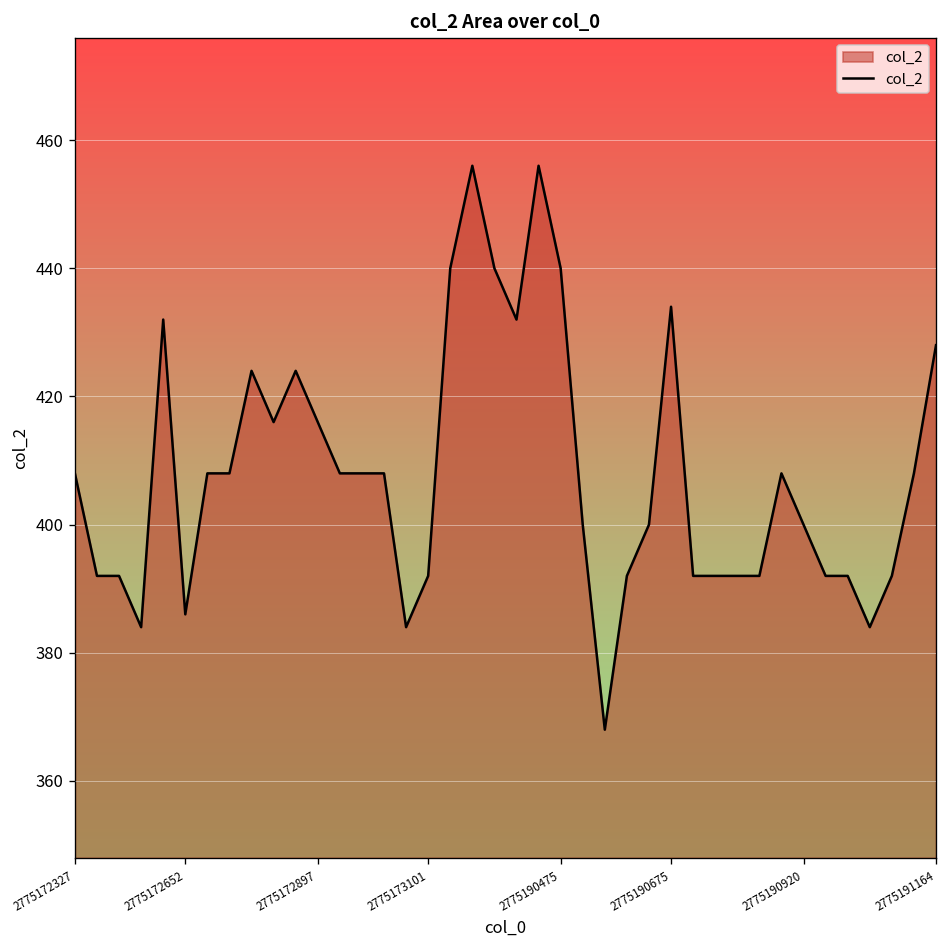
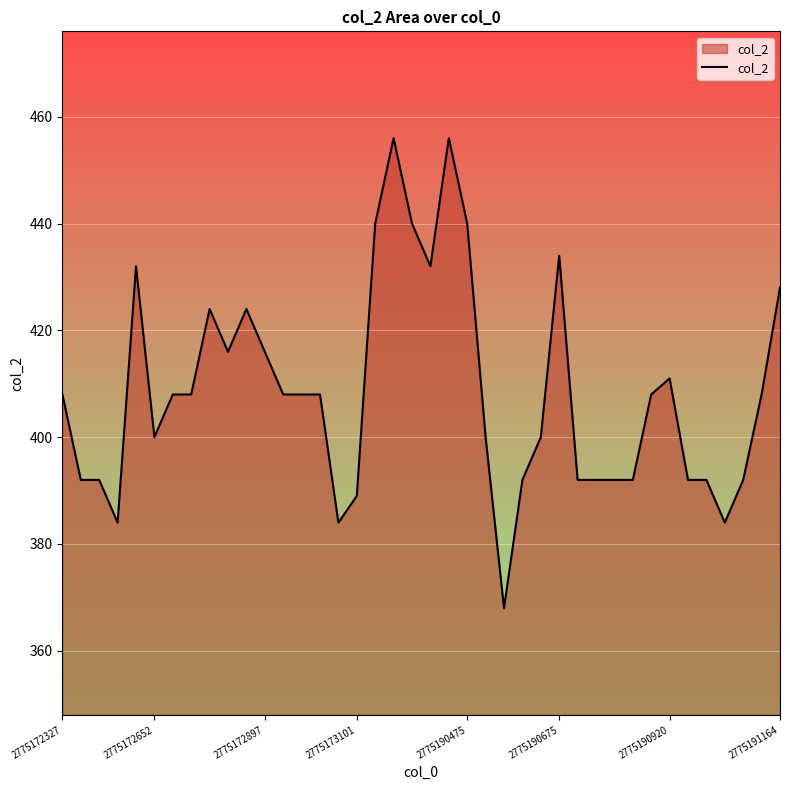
2775172652: 386 -> 400
2775173101: 392 -> 389
2775190920: 400 -> 411
